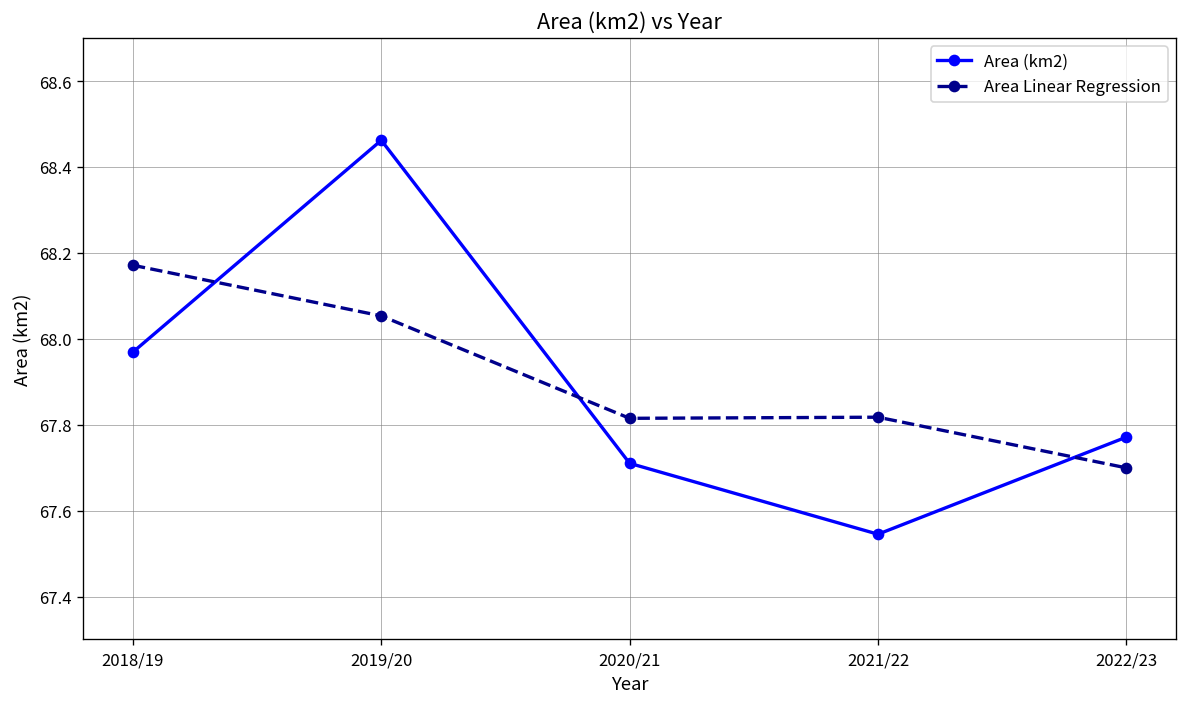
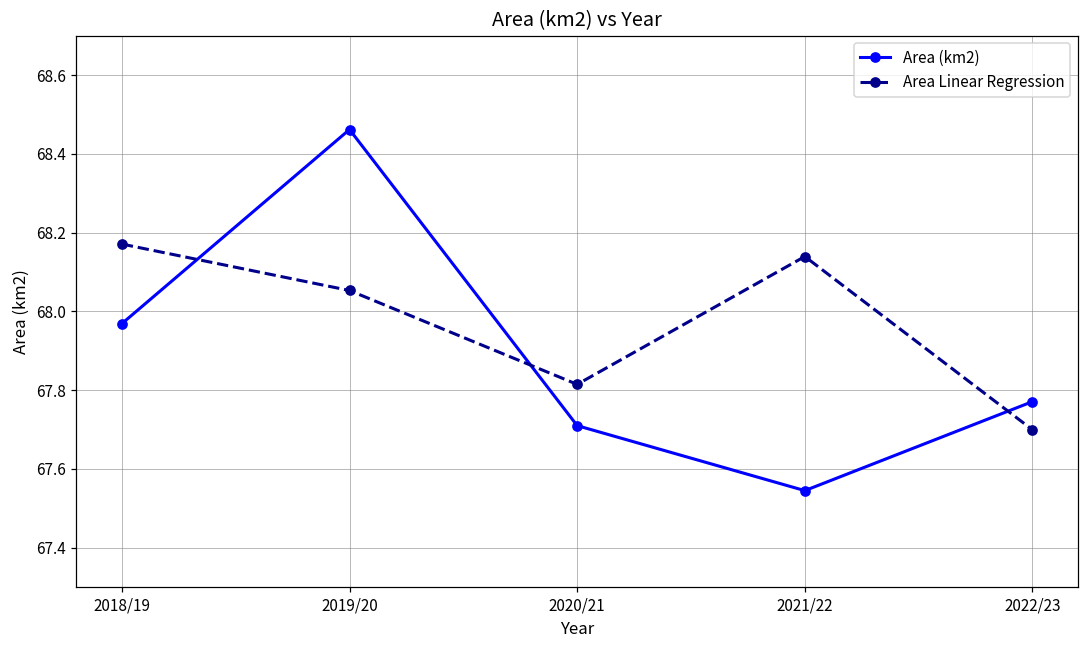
Area Linear Regression, 2021/22: 67.82 -> 68.14
